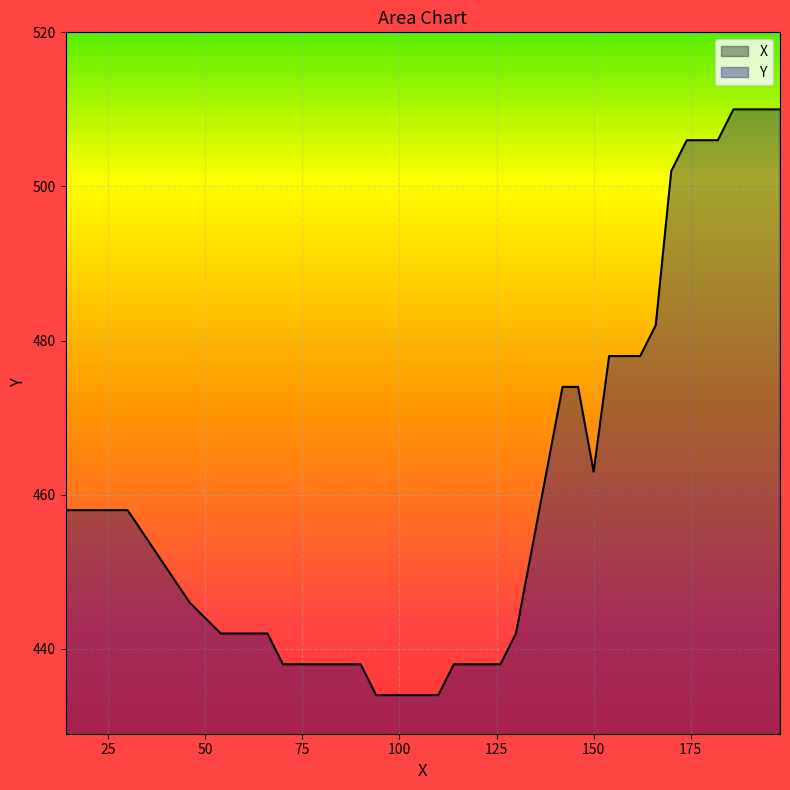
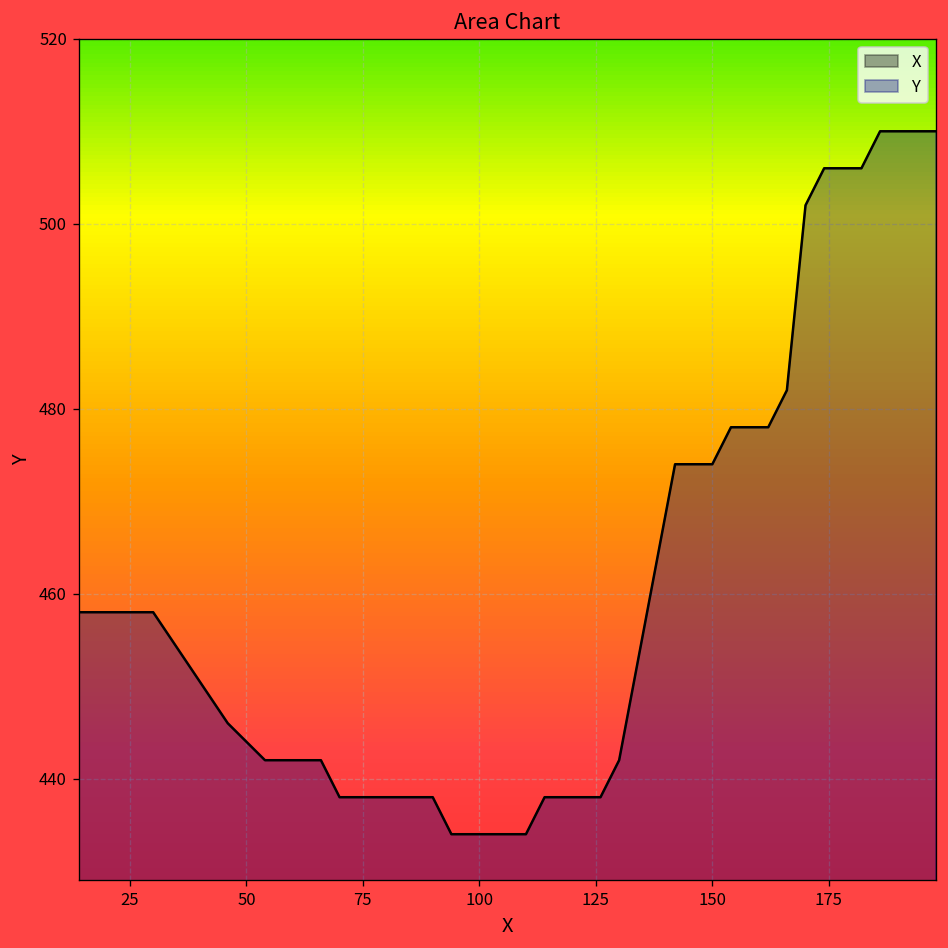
Y, 150: 463 -> 474
